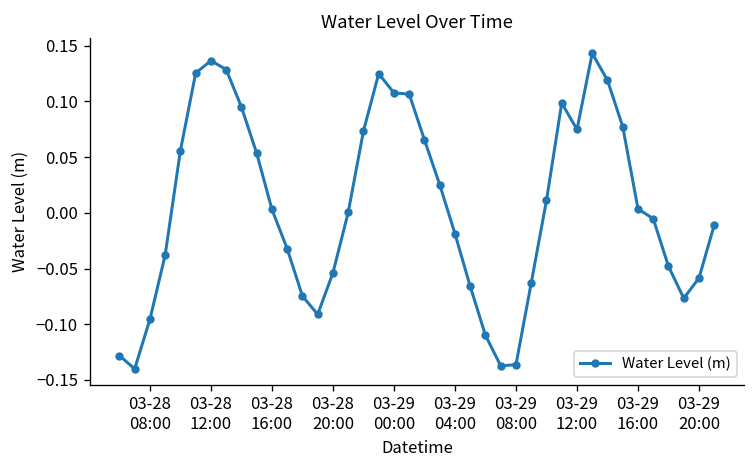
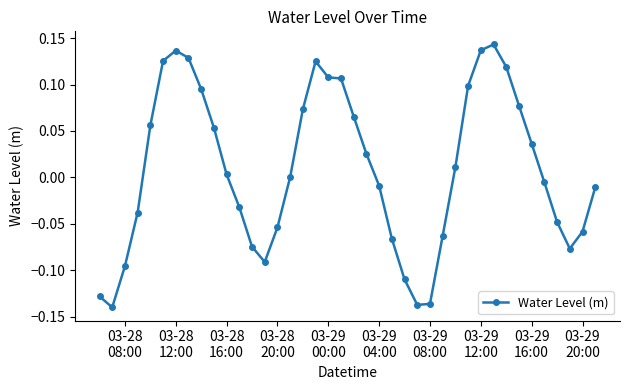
03-29 04:00: -0.02 -> -0.01
03-29 12:00: 0.07 -> 0.14
03-29 16:00: 0.00 -> 0.04
